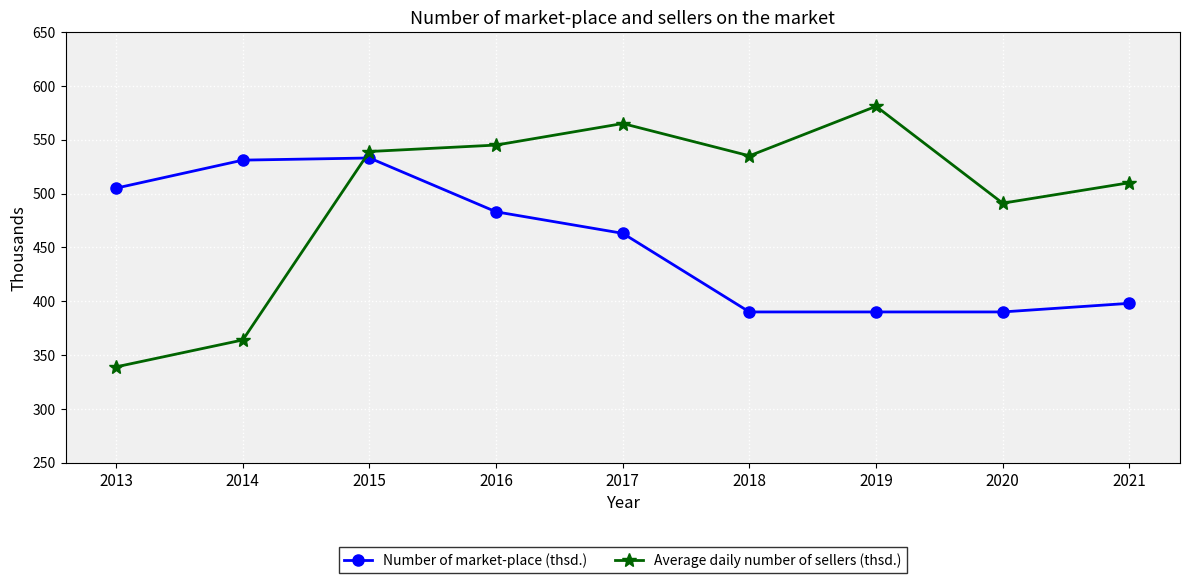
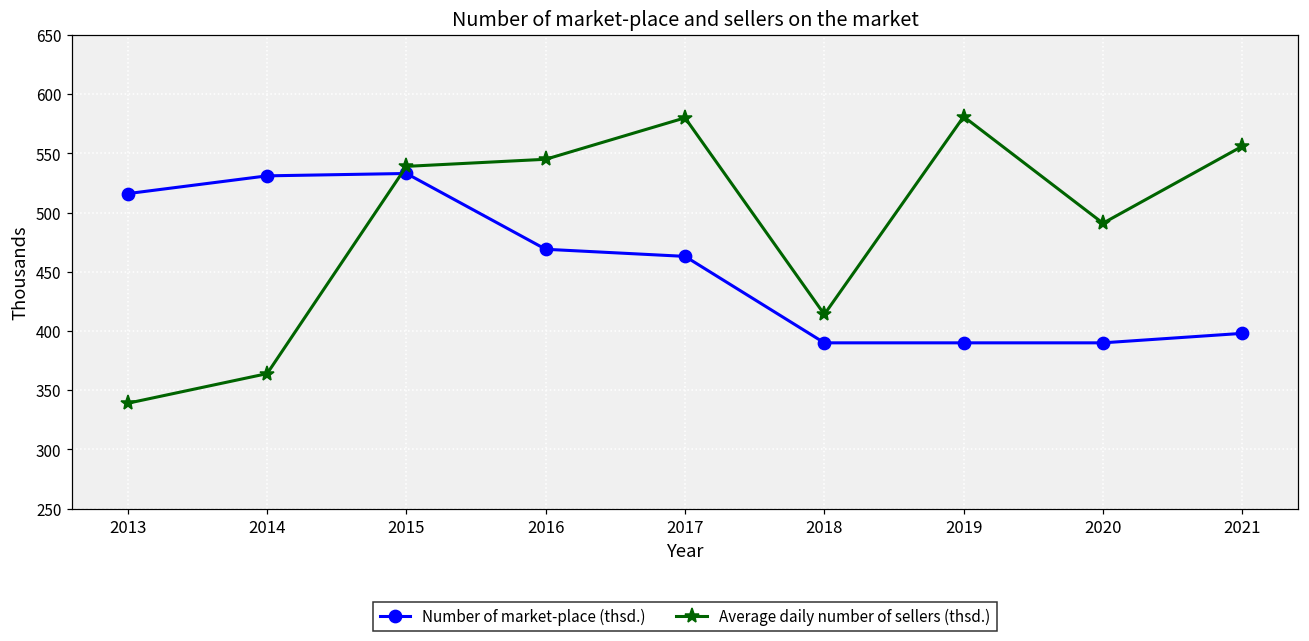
Number of market-place (thsd.), 2013: 505 -> 516
Number of market-place (thsd.), 2016: 483 -> 469
Average daily number of sellers (thsd.), 2017: 565 -> 580
Average daily number of sellers (thsd.), 2018: 535 -> 414
Average daily number of sellers (thsd.), 2021: 510 -> 556
